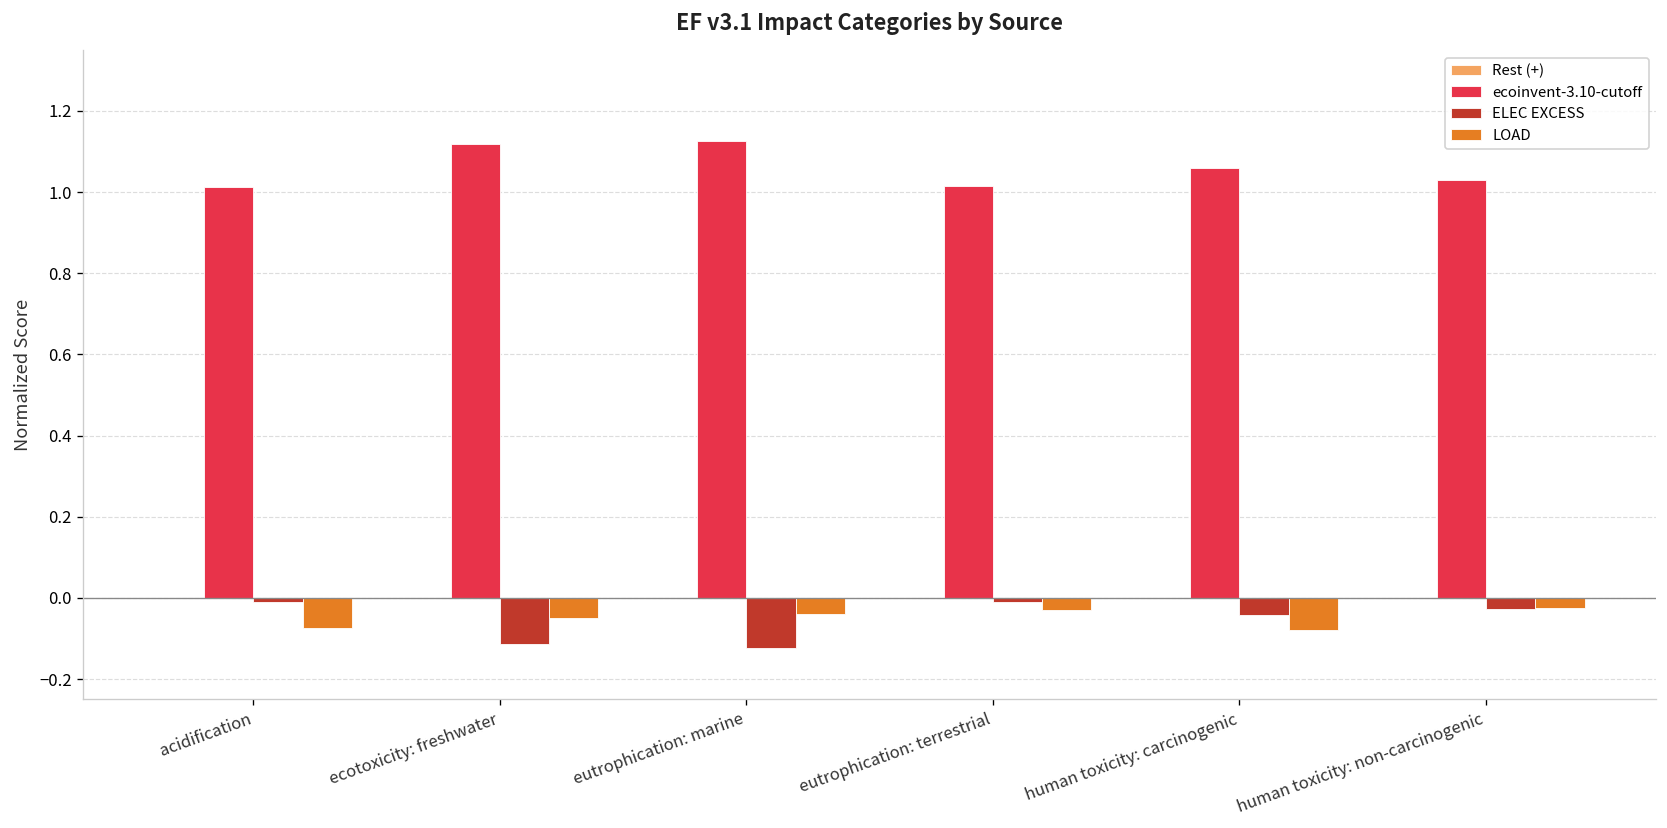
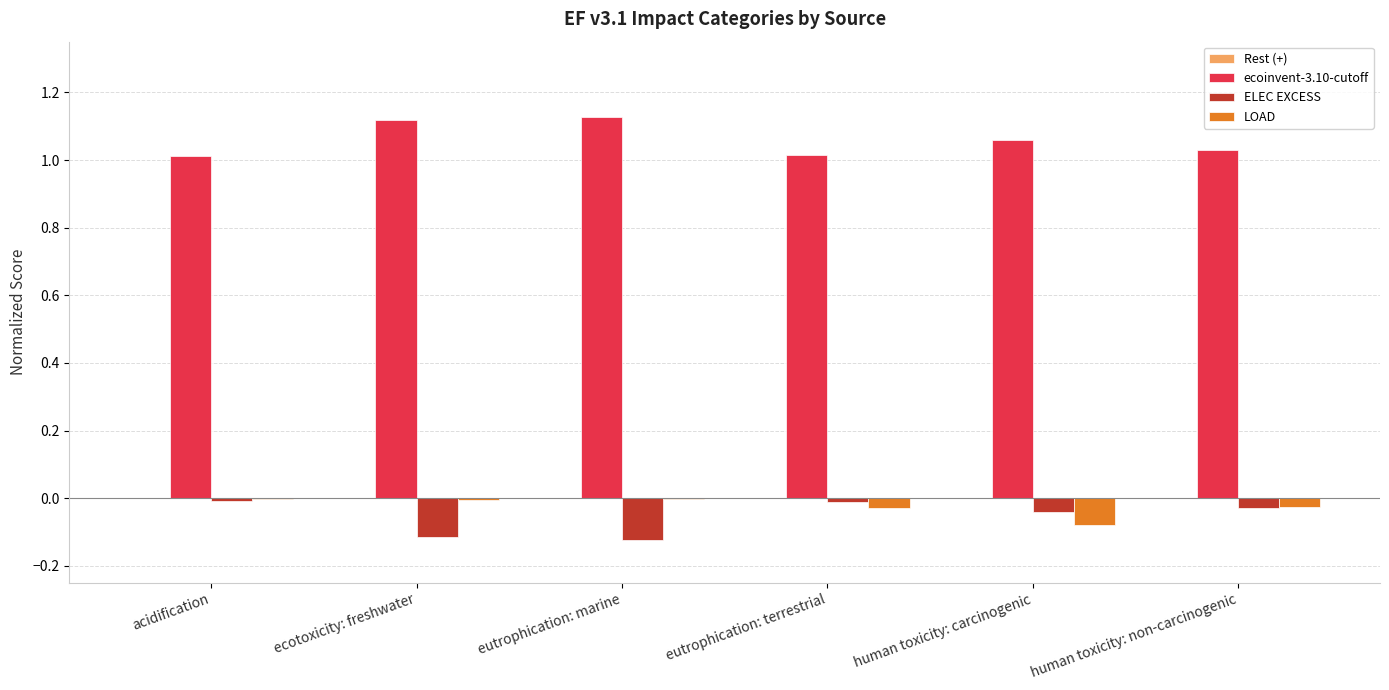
LOAD, acidification: -0.07 -> 0.00
LOAD, ecotoxicity: freshwater: -0.05 -> 0.00
LOAD, eutrophication: marine: -0.04 -> 0.00
